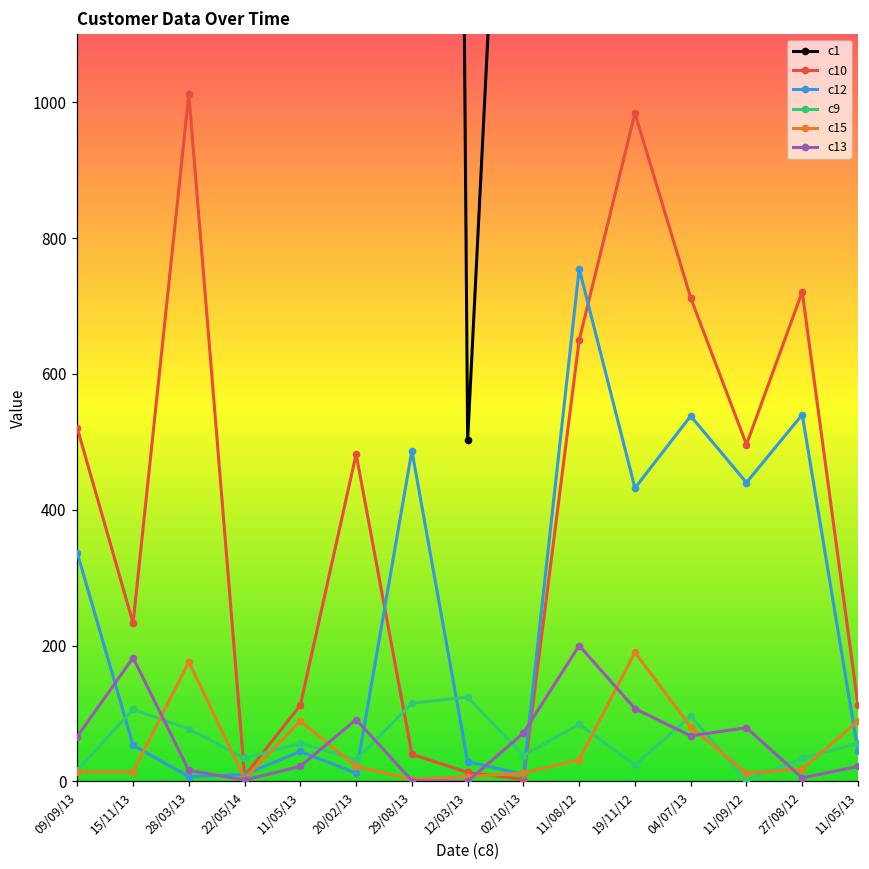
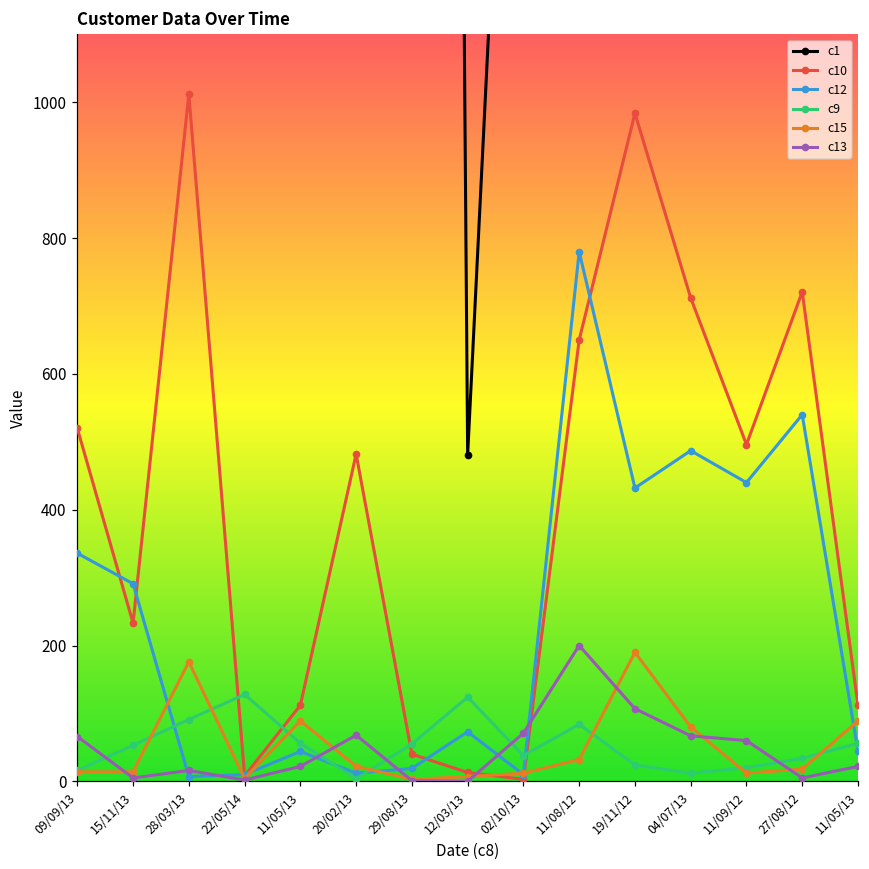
c12, 15/11/13: 50 -> 290
c9, 15/11/13: 110 -> 50
c13, 15/11/13: 180 -> 10
c9, 28/03/13: 80 -> 90
c9, 22/05/14: 30 -> 130
c9, 20/02/13: 30 -> 0
c13, 20/02/13: 90 -> 70
c12, 29/08/13: 490 -> 20
c9, 29/08/13: 120 -> 60
c1, 12/03/13: 500 -> 480
c12, 12/03/13: 30 -> 70
c12, 11/08/12: 760 -> 780
c12, 04/07/13: 540 -> 490
c9, 04/07/13: 100 -> 10
c9, 11/09/12: 0 -> 20
c13, 11/09/12: 80 -> 60
